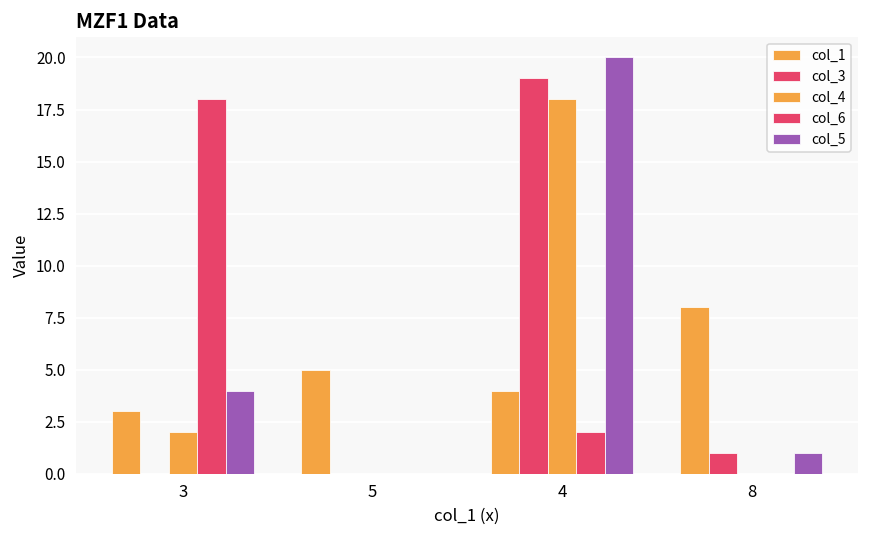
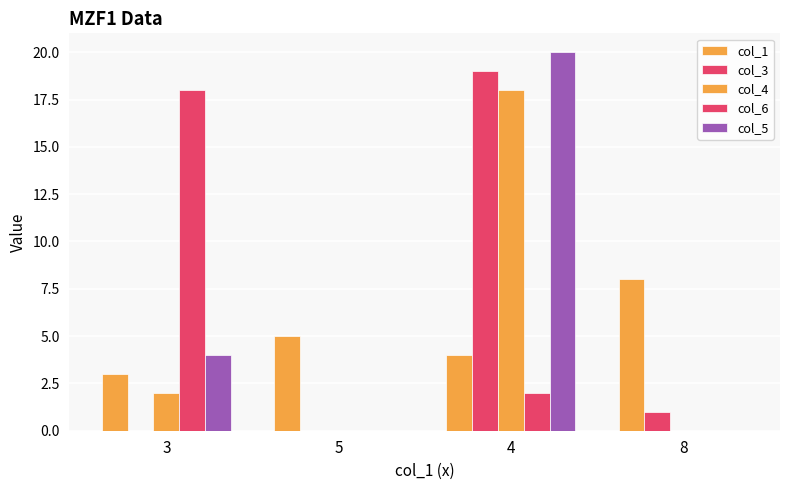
col_5, 8: 1 -> 0
